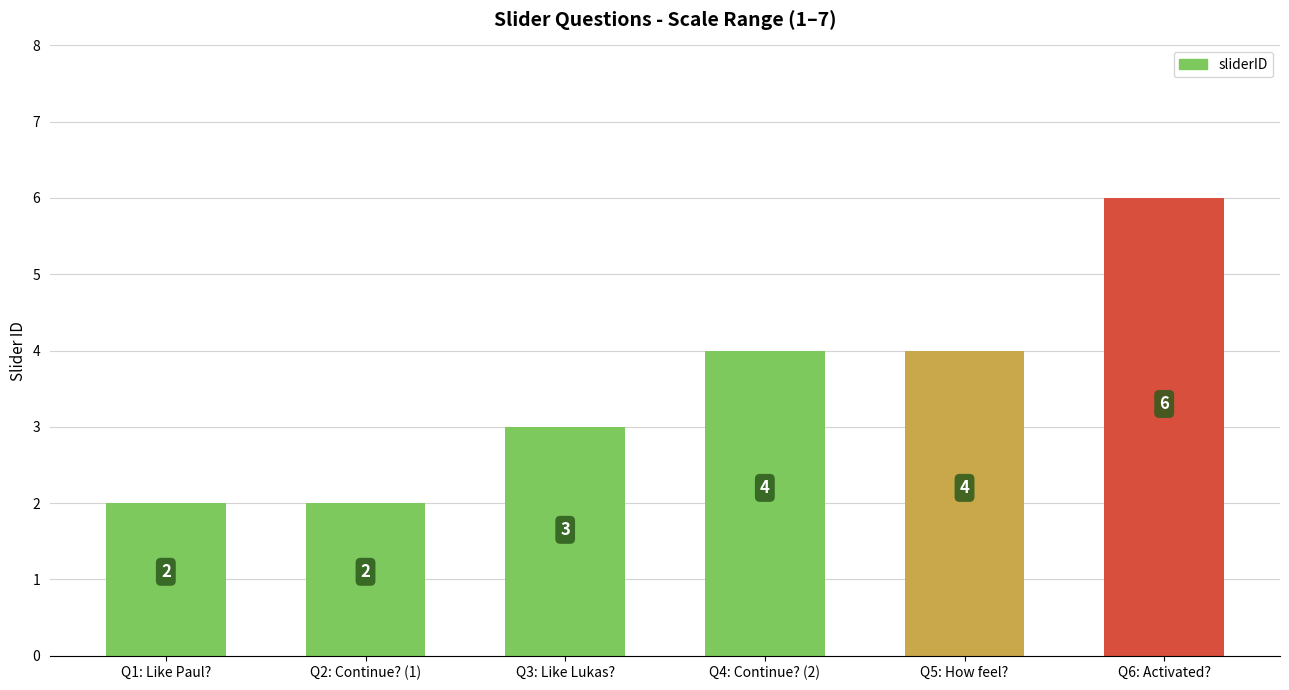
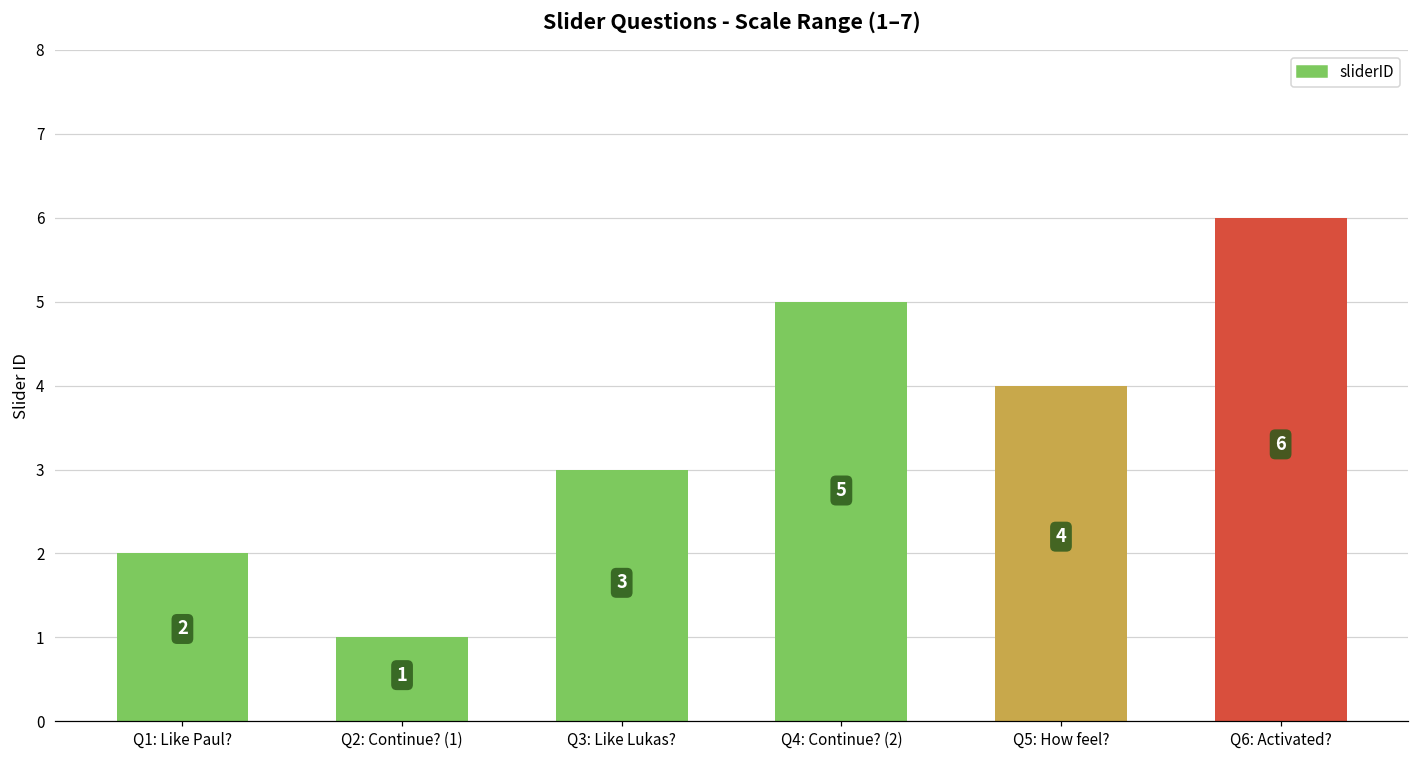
Q2: Continue? (1): 2 -> 1
Q4: Continue? (2): 4 -> 5
